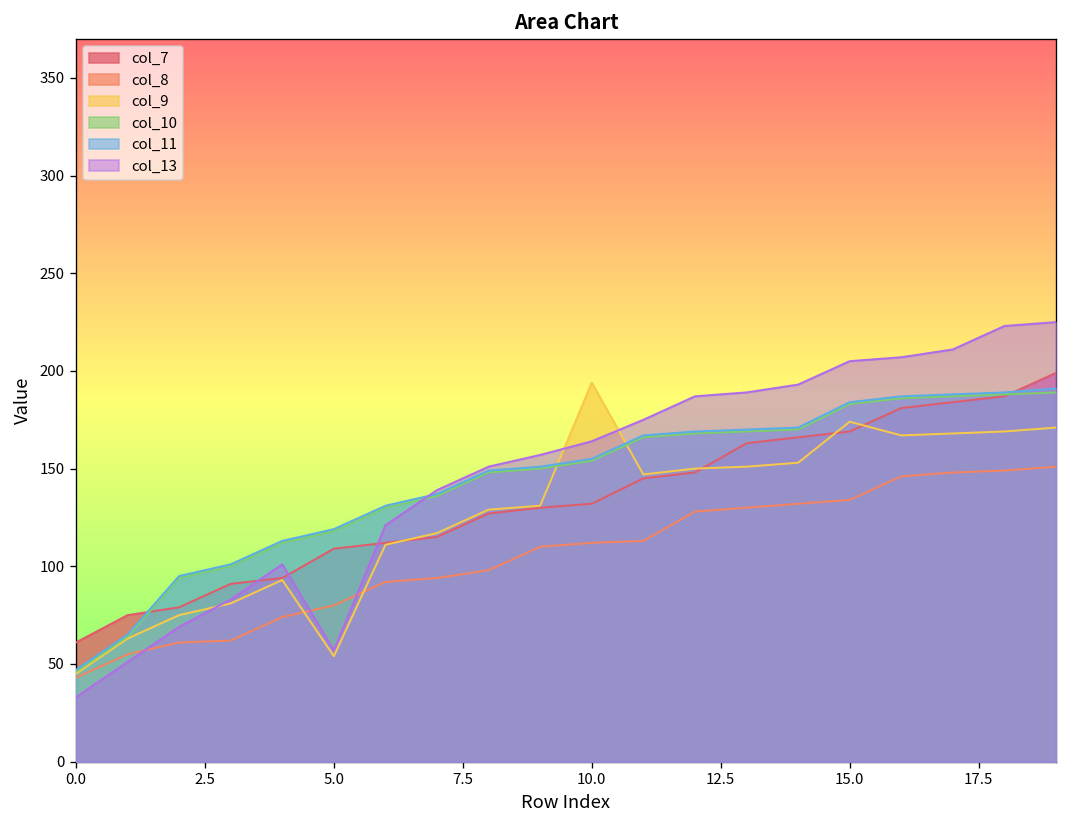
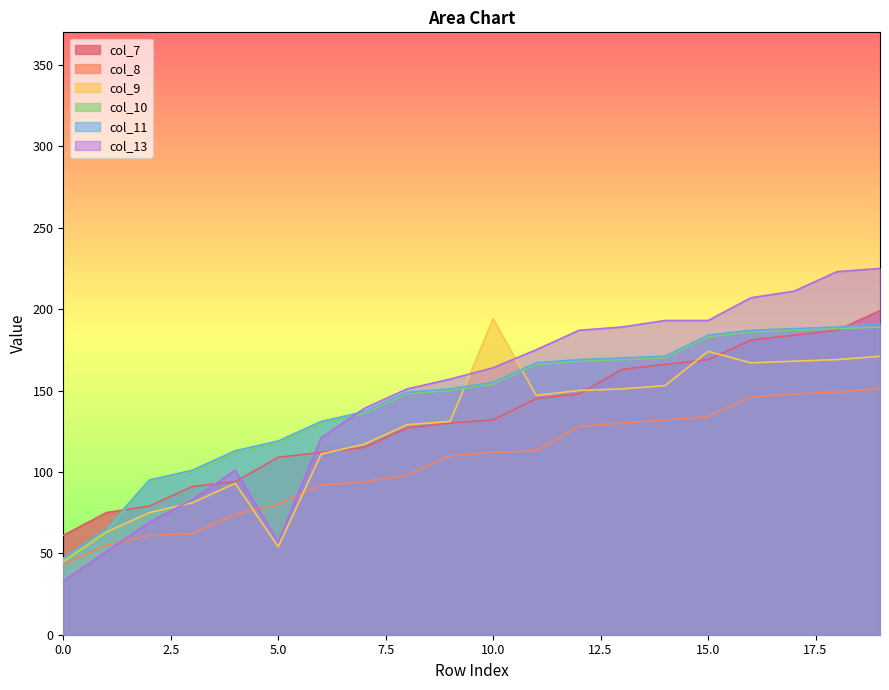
col_13, 15.0: 205 -> 193
